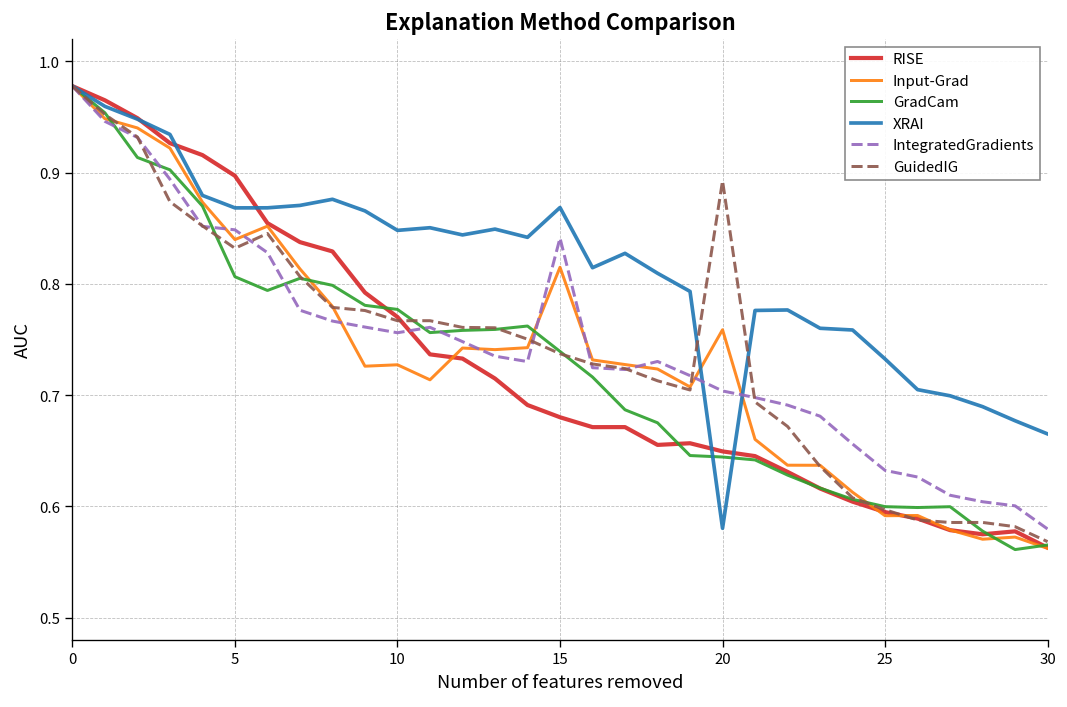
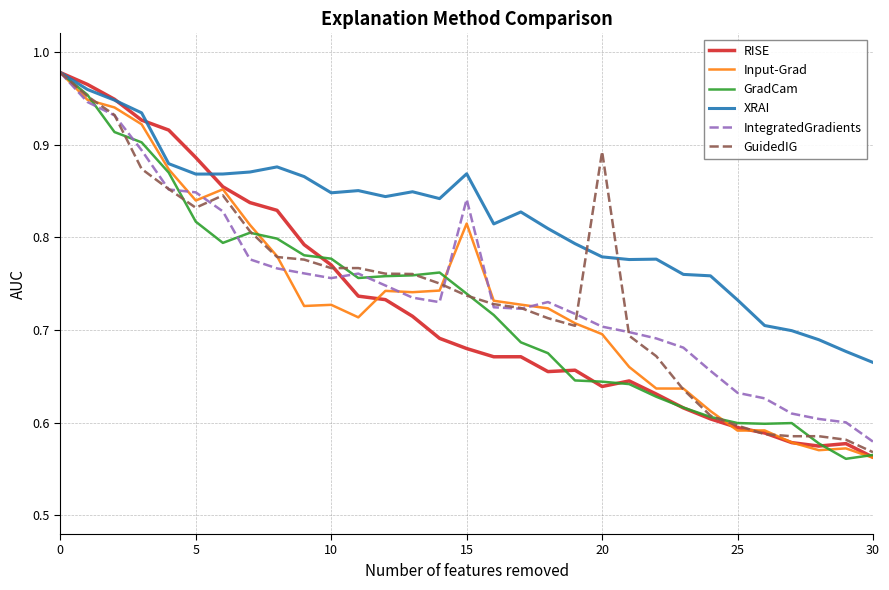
RISE, 5: 0.90 -> 0.89
GradCam, 5: 0.81 -> 0.82
RISE, 20: 0.65 -> 0.64
Input-Grad, 20: 0.76 -> 0.70
XRAI, 20: 0.58 -> 0.78
